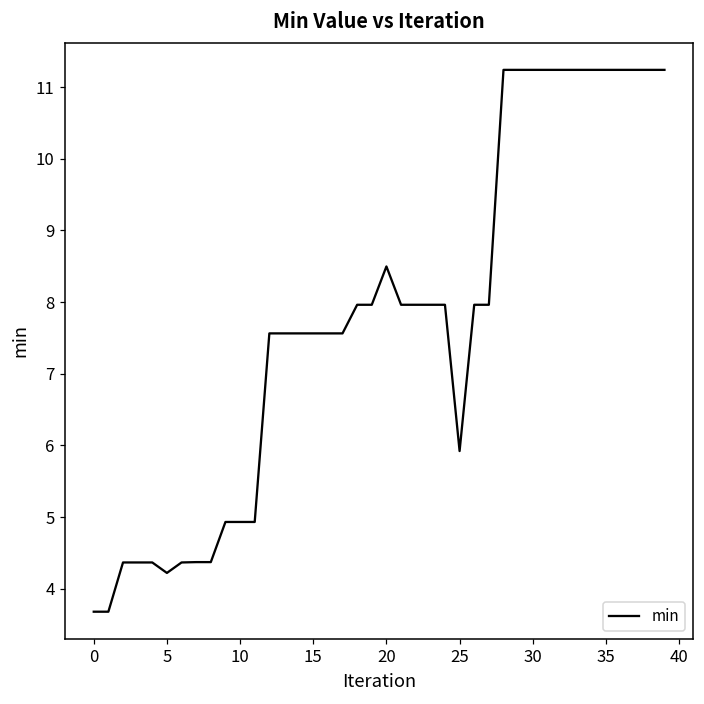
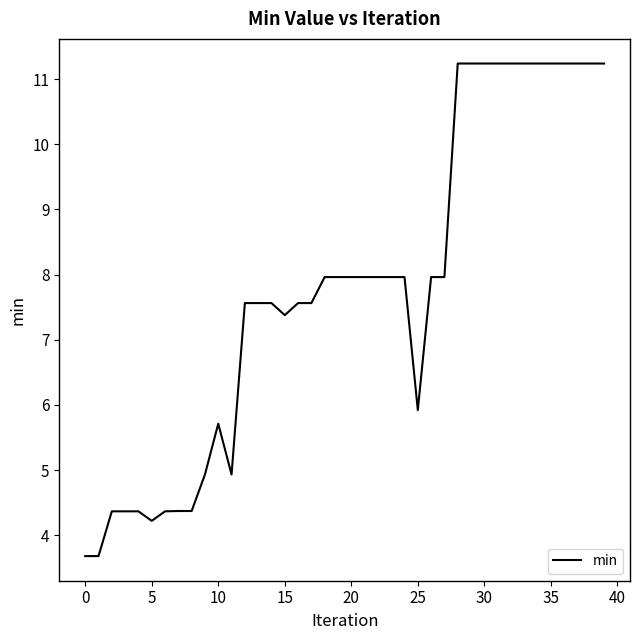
10: 4.9 -> 5.7
15: 7.6 -> 7.4
20: 8.5 -> 8.0
